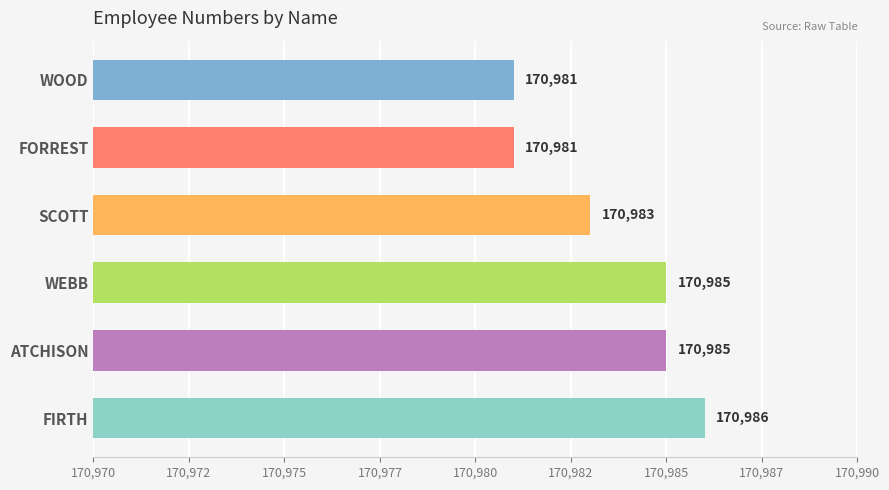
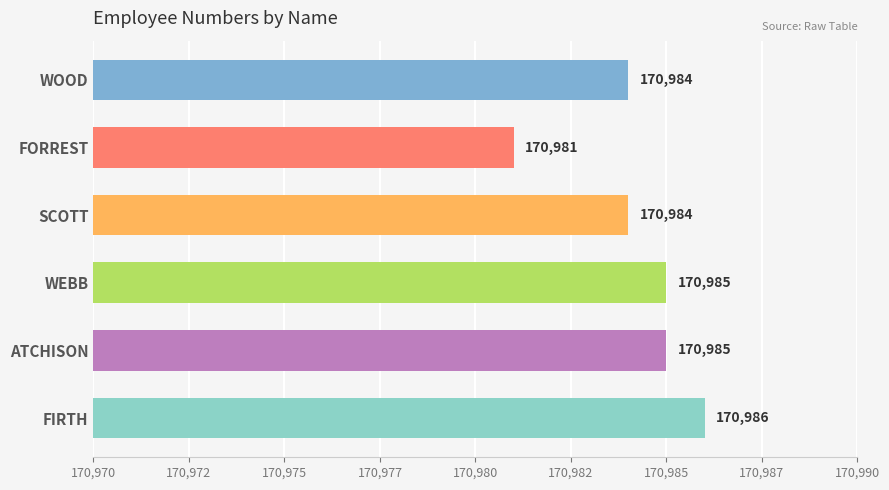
WOOD: 170,981 -> 170,984
SCOTT: 170,983 -> 170,984
